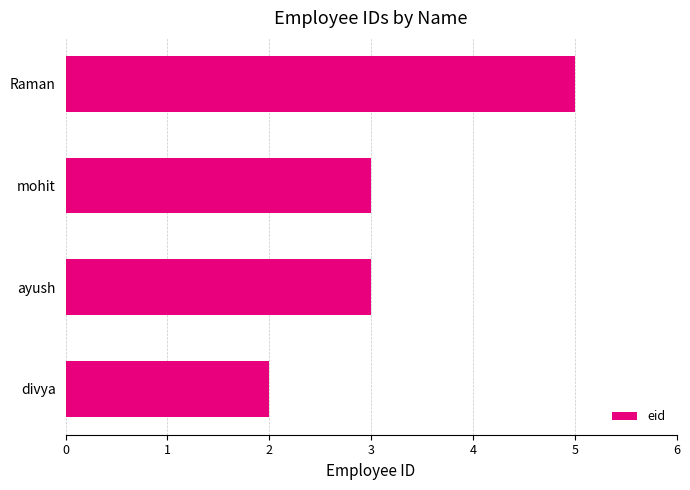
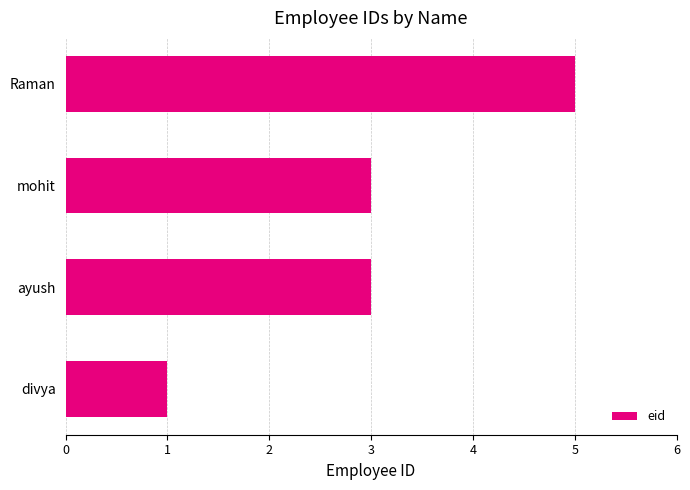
divya: 2 -> 1
